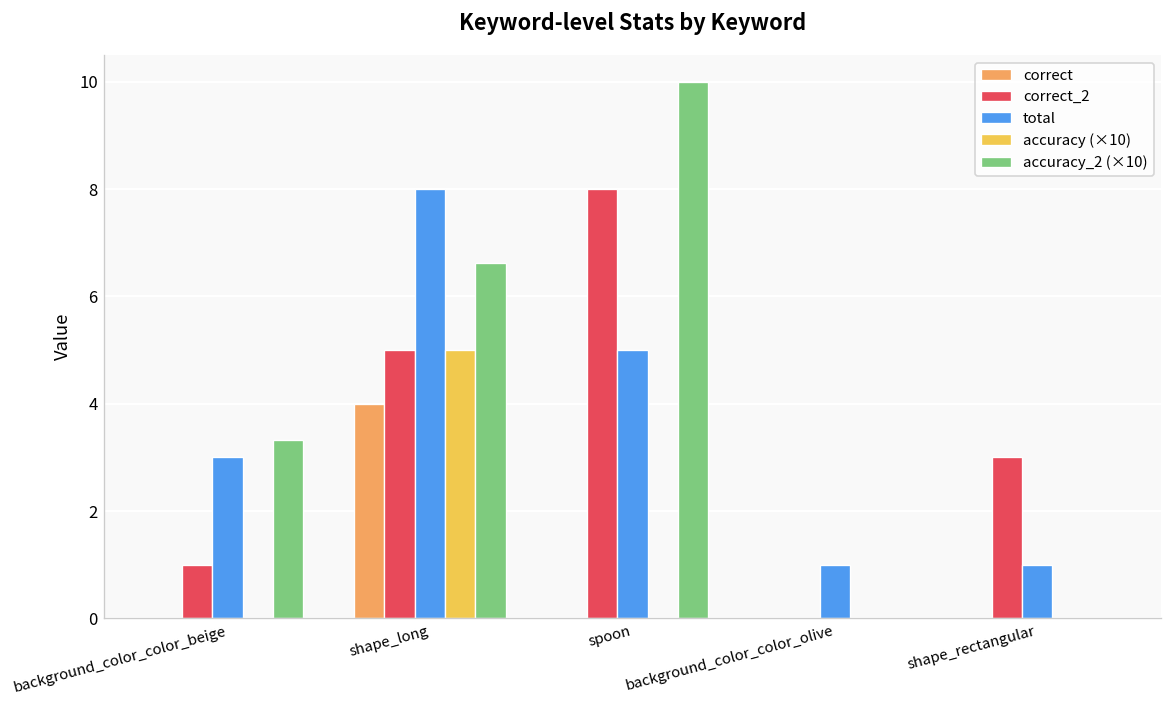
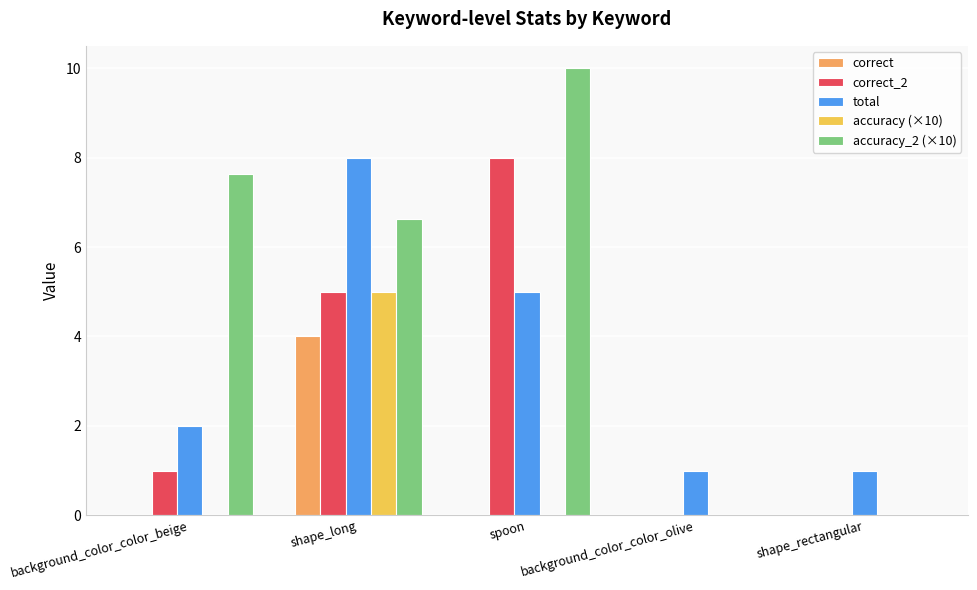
total, background_color_color_beige: 3 -> 2
accuracy_2 (×10), background_color_color_beige: 3.3 -> 7.6
correct_2, shape_rectangular: 3 -> 0
